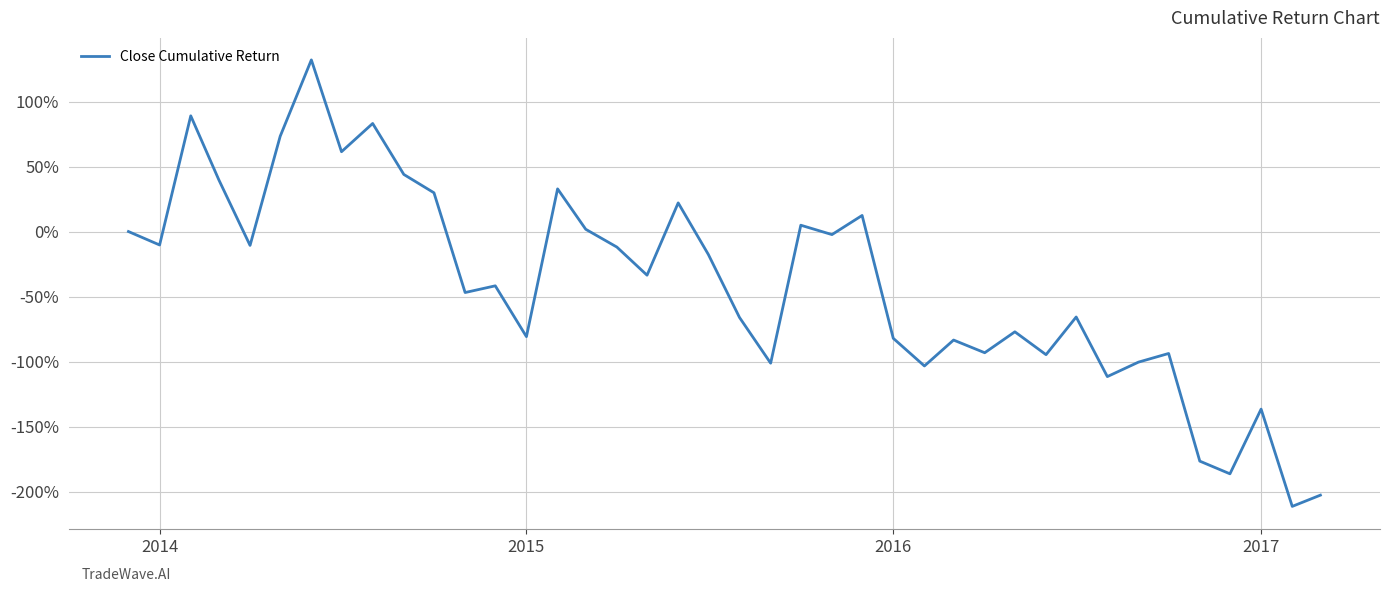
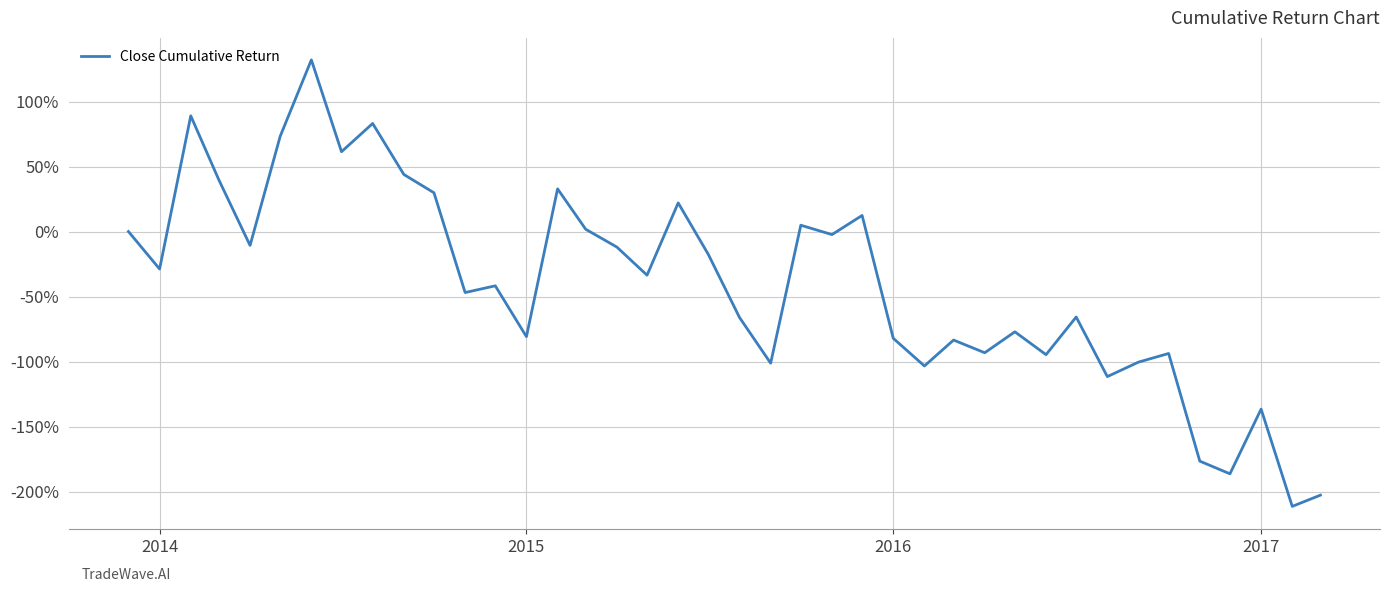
2014: -10% -> -29%
